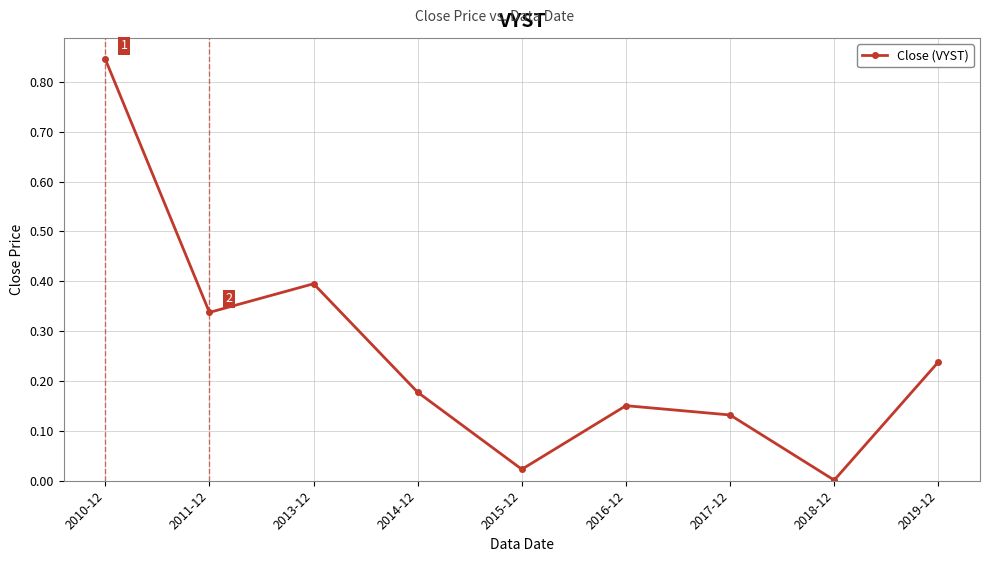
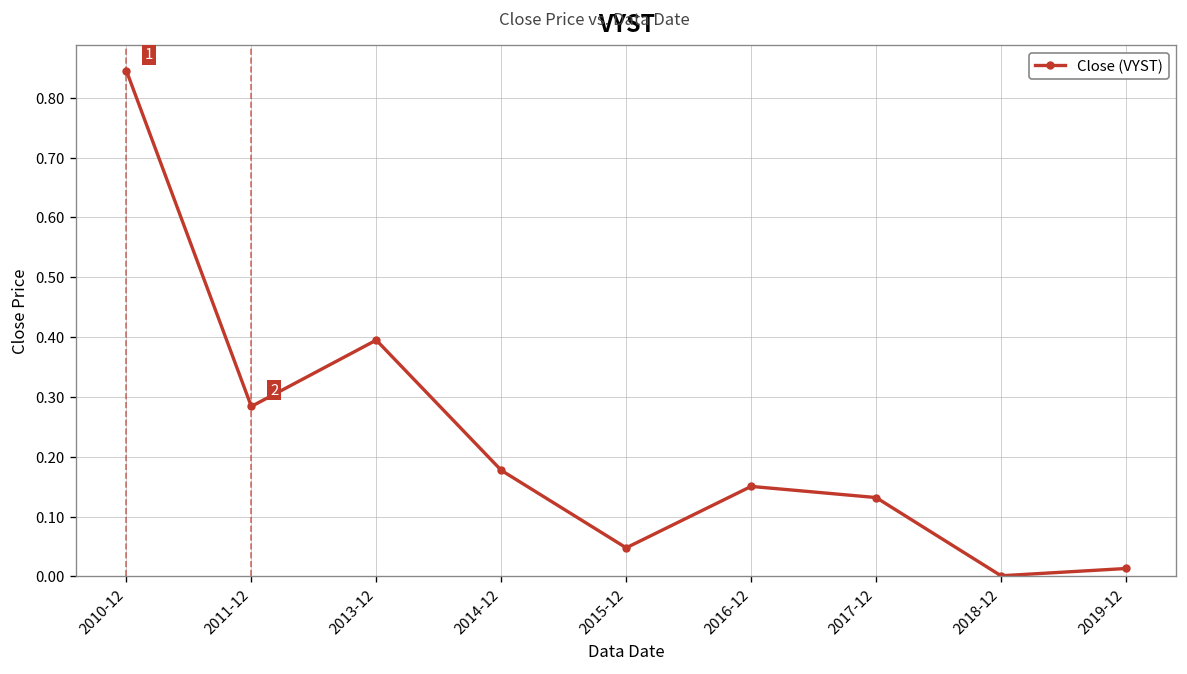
2011-12: 0.34 -> 0.28
2015-12: 0.02 -> 0.05
2019-12: 0.24 -> 0.01
